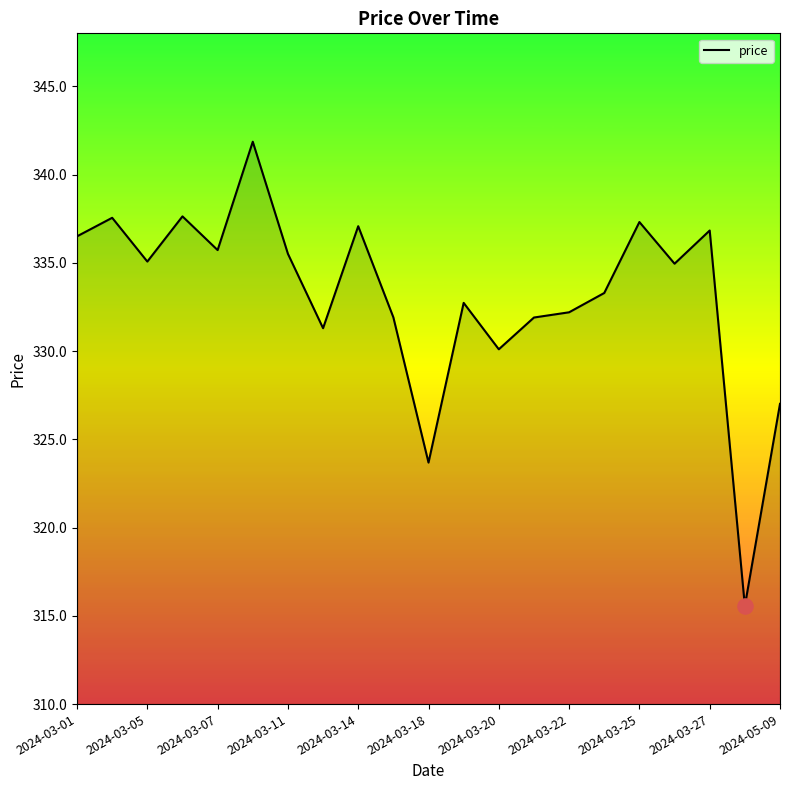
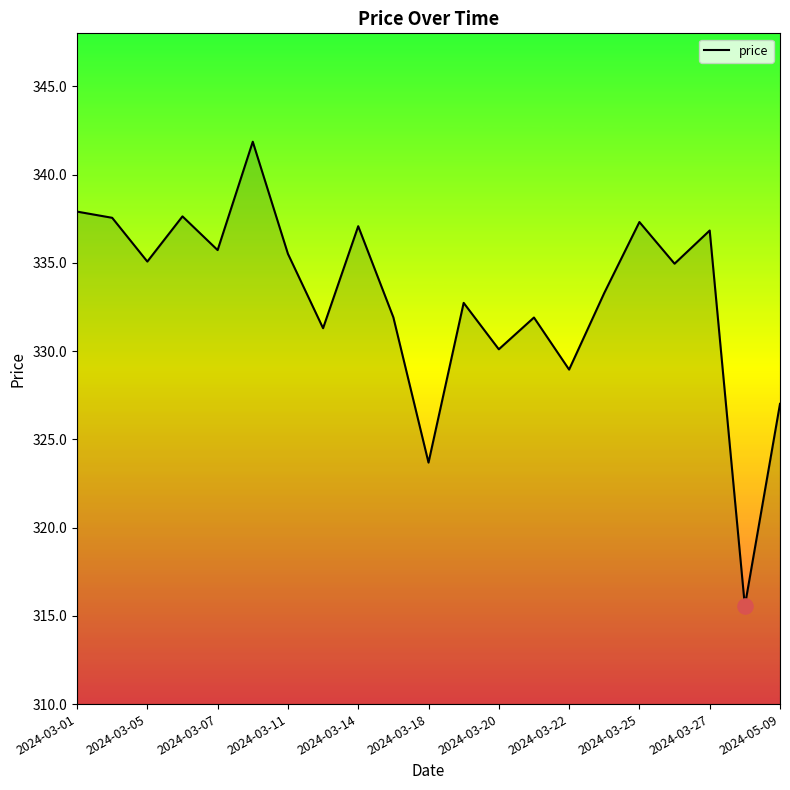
price, 2024-03-01: 336.5 -> 337.9
price, 2024-03-22: 332.2 -> 329.0
